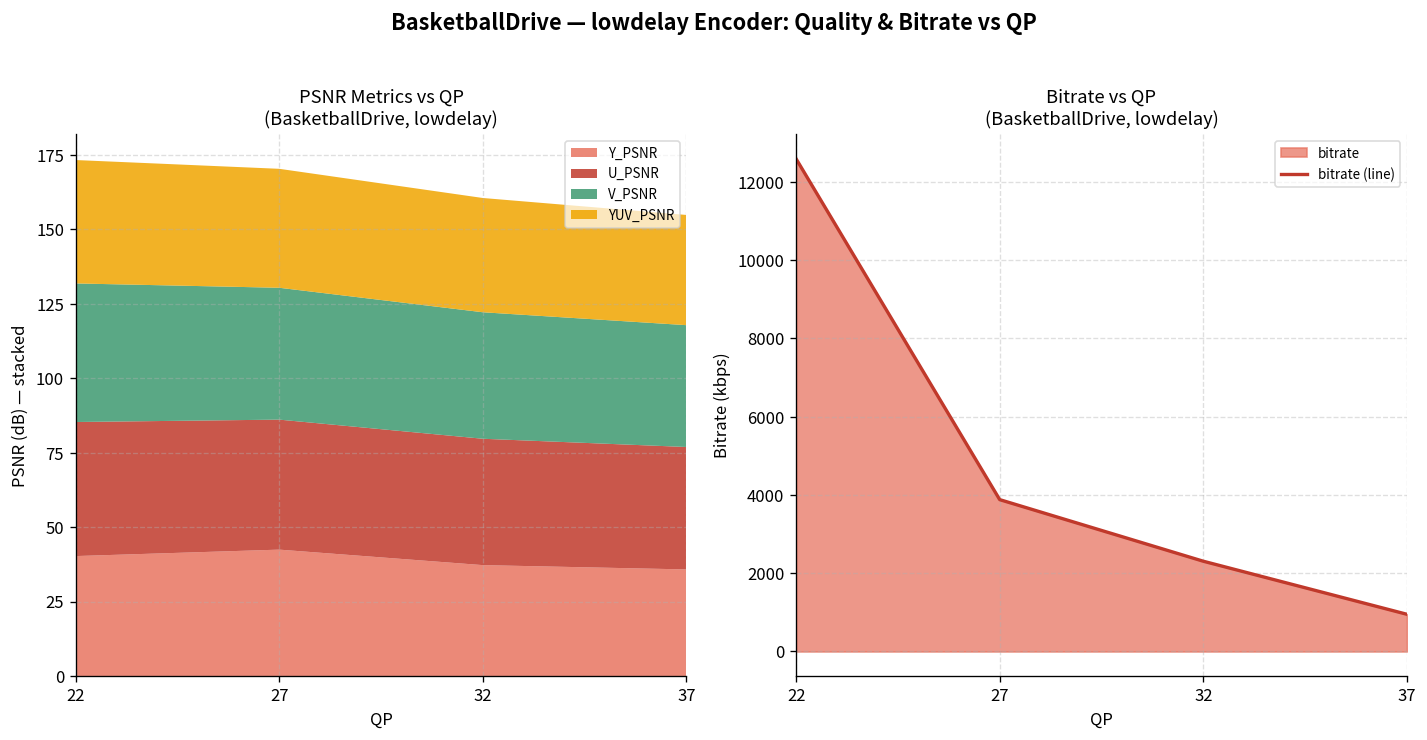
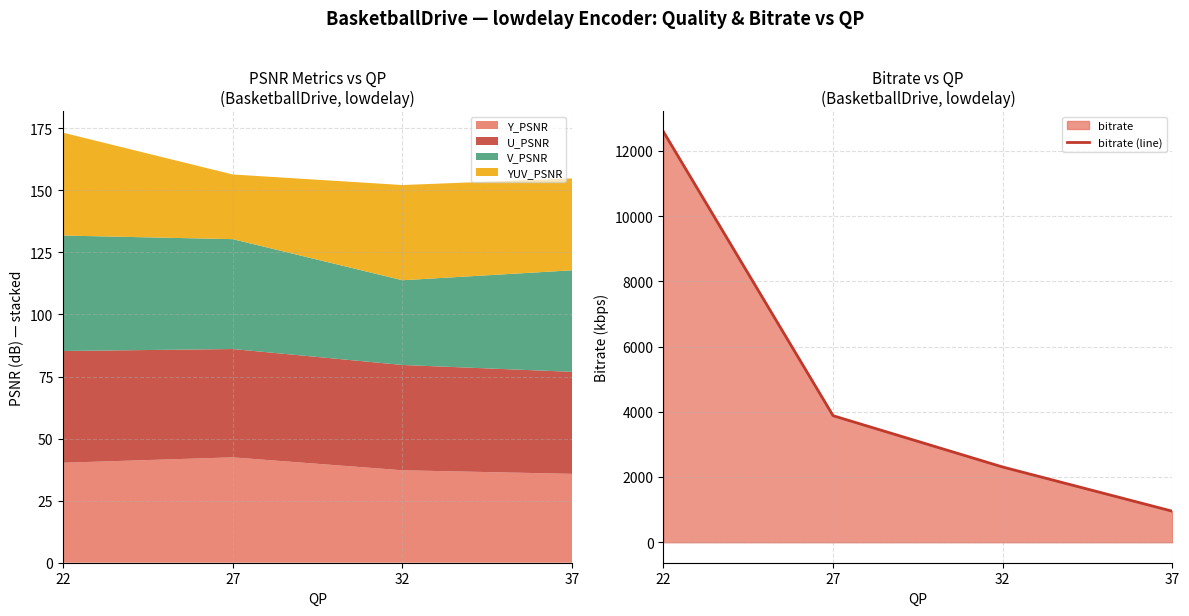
PSNR Metrics vs QP (BasketballDrive, lowdelay), YUV_PSNR, 27: 40 -> 26
PSNR Metrics vs QP (BasketballDrive, lowdelay), V_PSNR, 32: 42 -> 34
